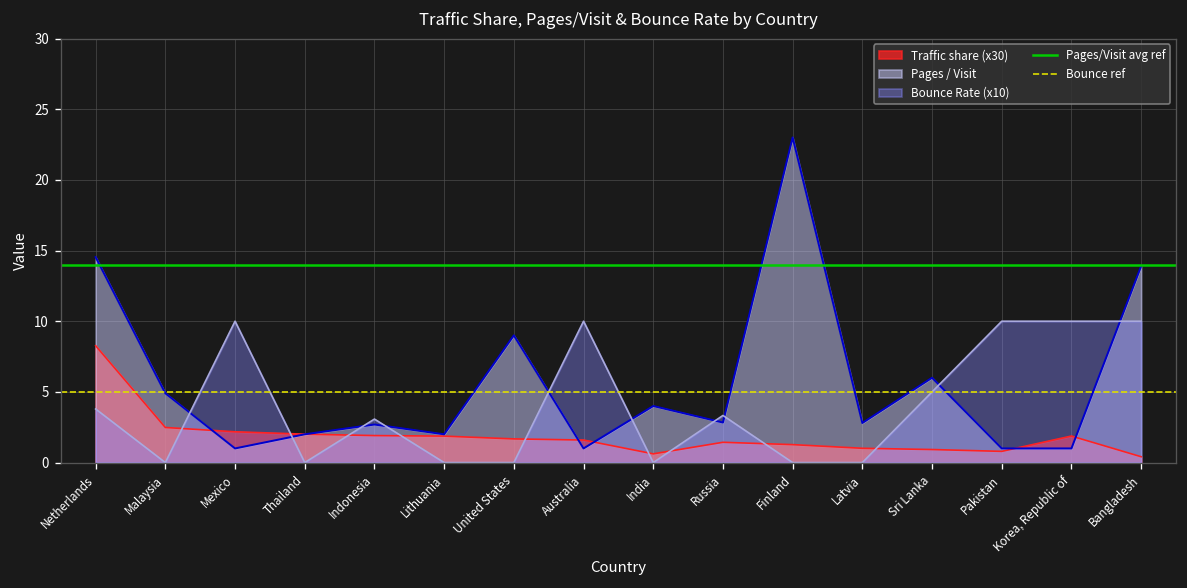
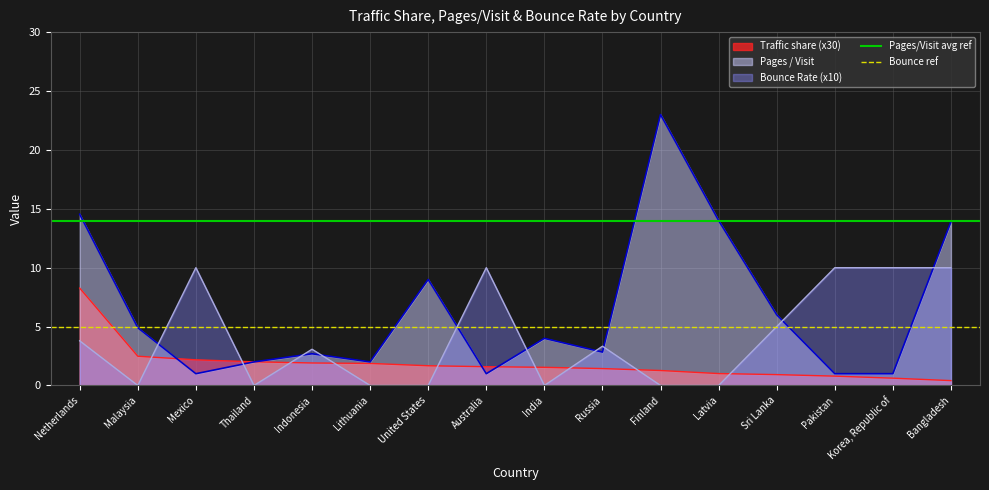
Traffic share (x30), India: 0.6 -> 1.5
Pages / Visit, Latvia: 2.8 -> 14.0
Traffic share (x30), Korea, Republic of: 1.9 -> 0.6
